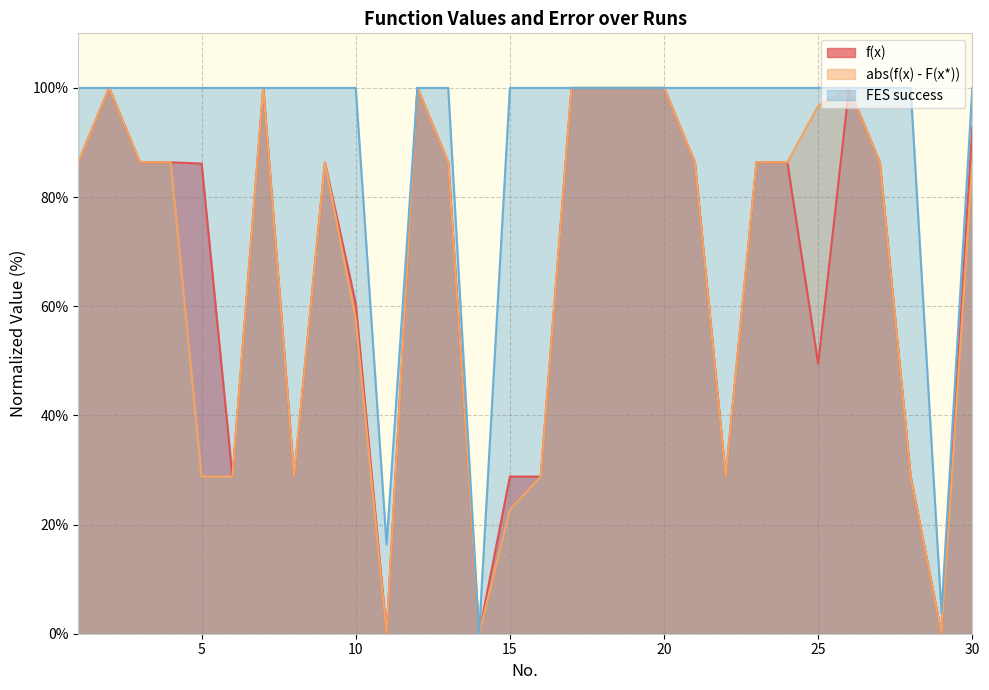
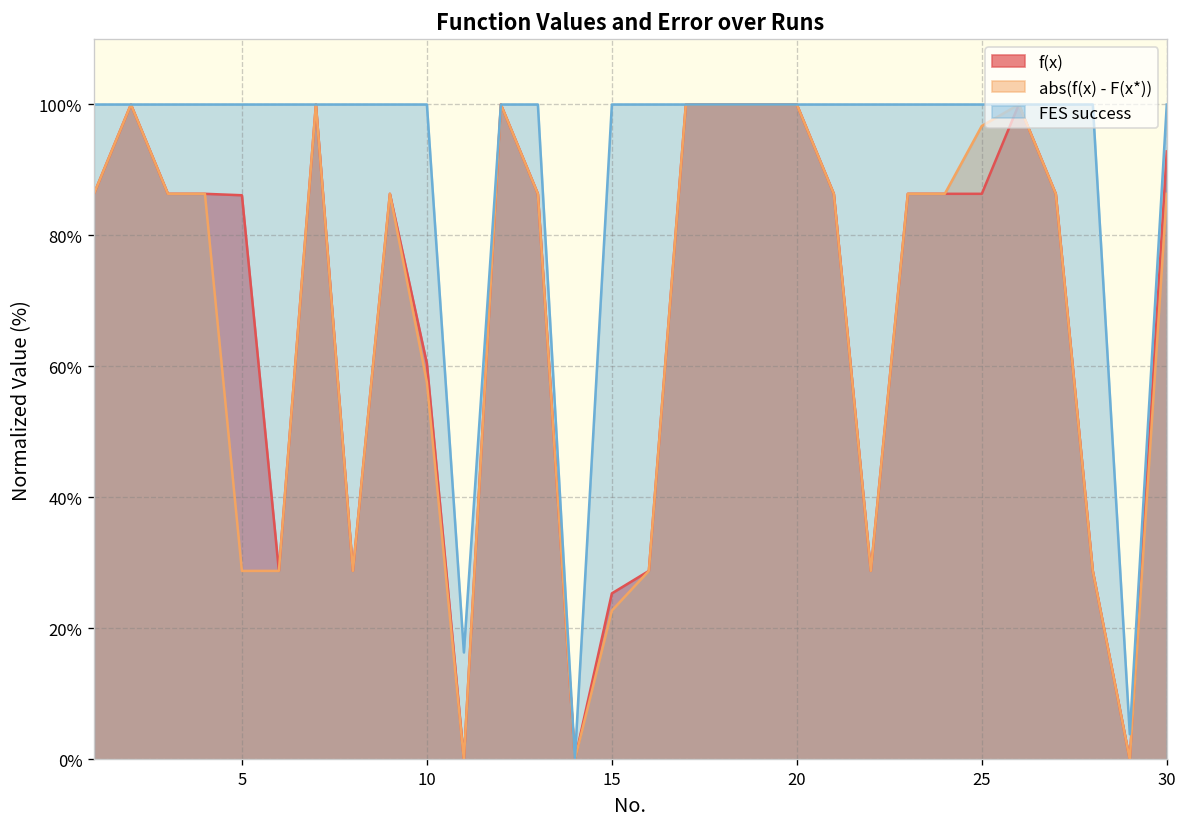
f(x), 15: 29% -> 25%
f(x), 25: 49% -> 86%
